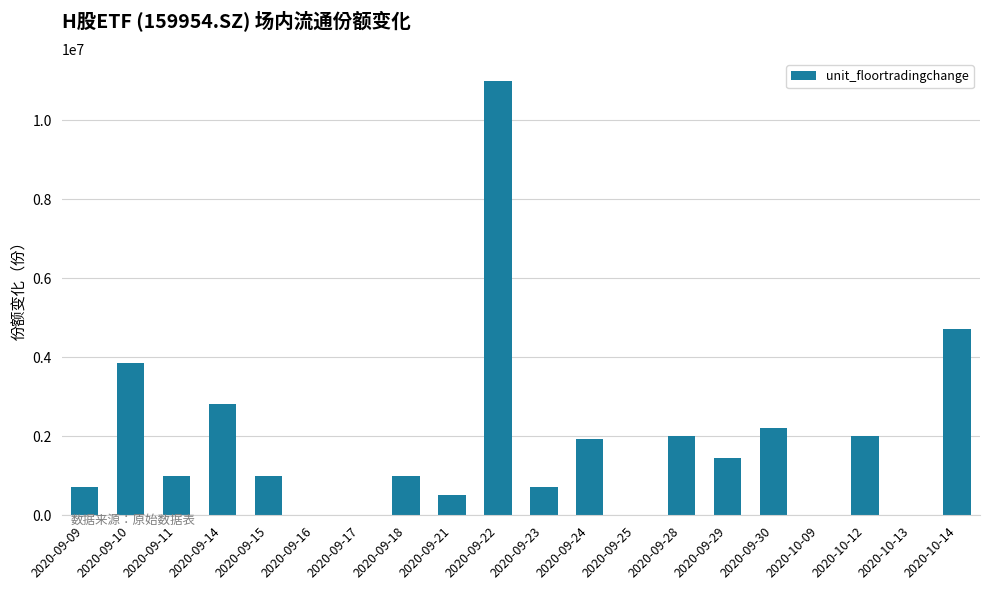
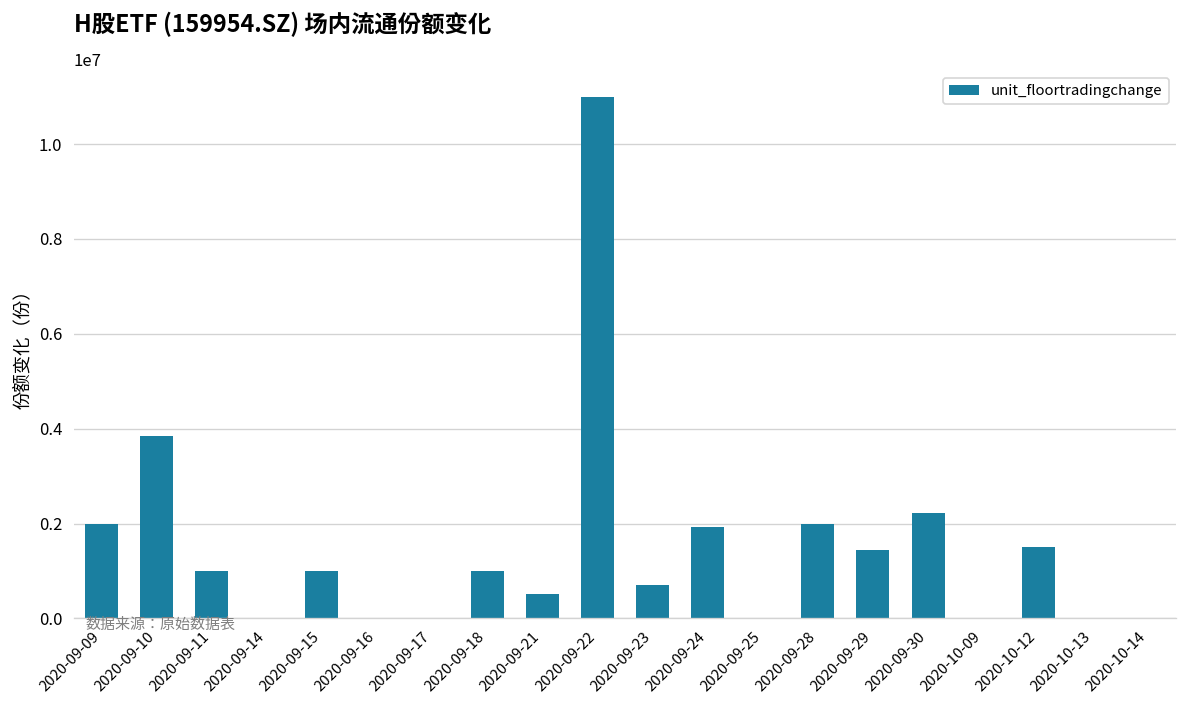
2020-09-09: 700000 -> 2000000
2020-09-14: 2800000 -> 0
2020-10-12: 2000000 -> 1500000
2020-10-14: 4700000 -> 0
